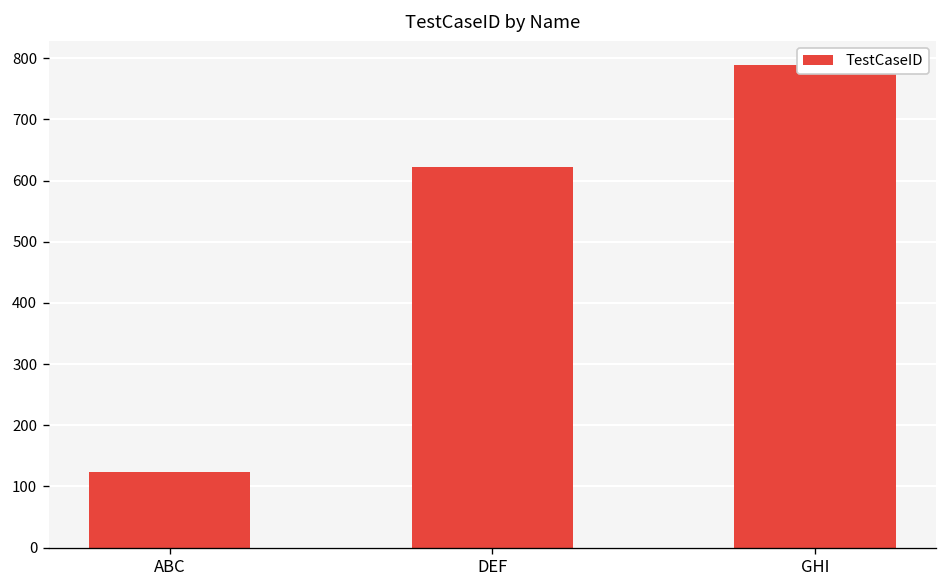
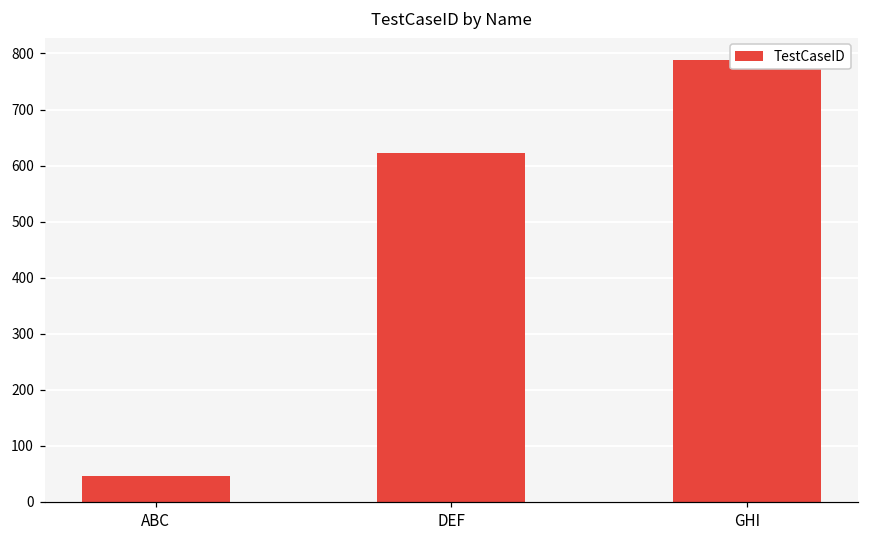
ABC: 120 -> 50
